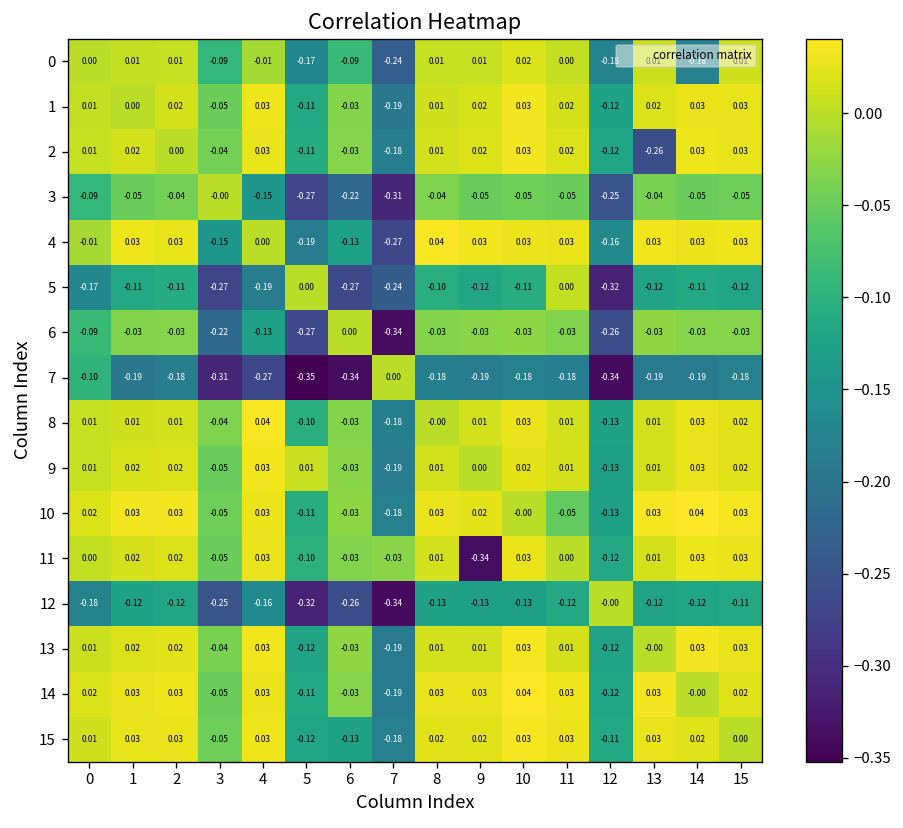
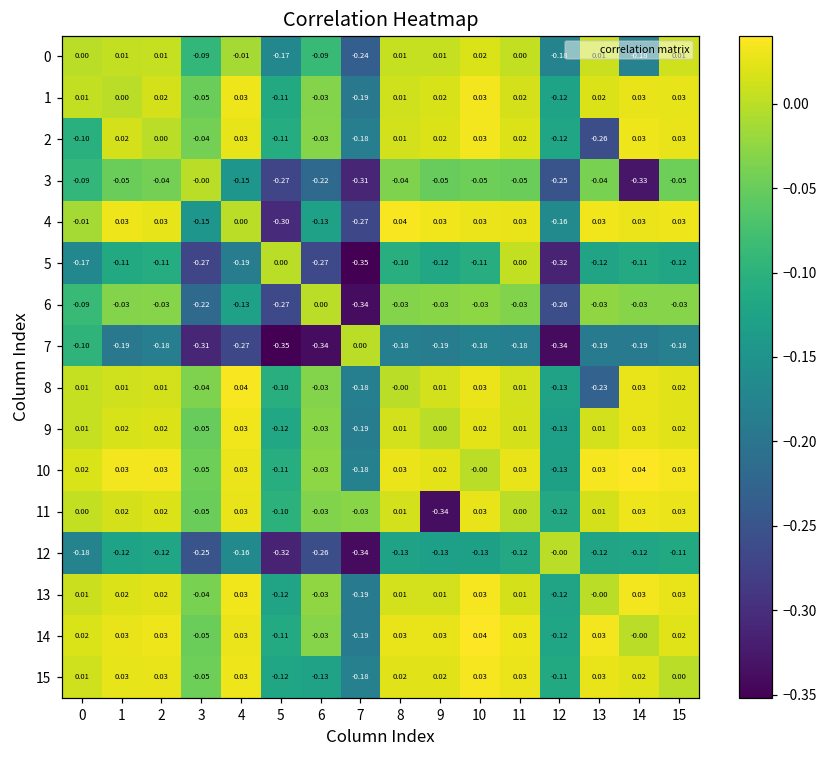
2, 0: 0.01 -> -0.10
3, 14: -0.05 -> -0.33
4, 5: -0.19 -> -0.30
5, 7: -0.24 -> -0.35
8, 13: 0.01 -> -0.23
9, 5: 0.01 -> -0.12
10, 11: -0.05 -> 0.03
